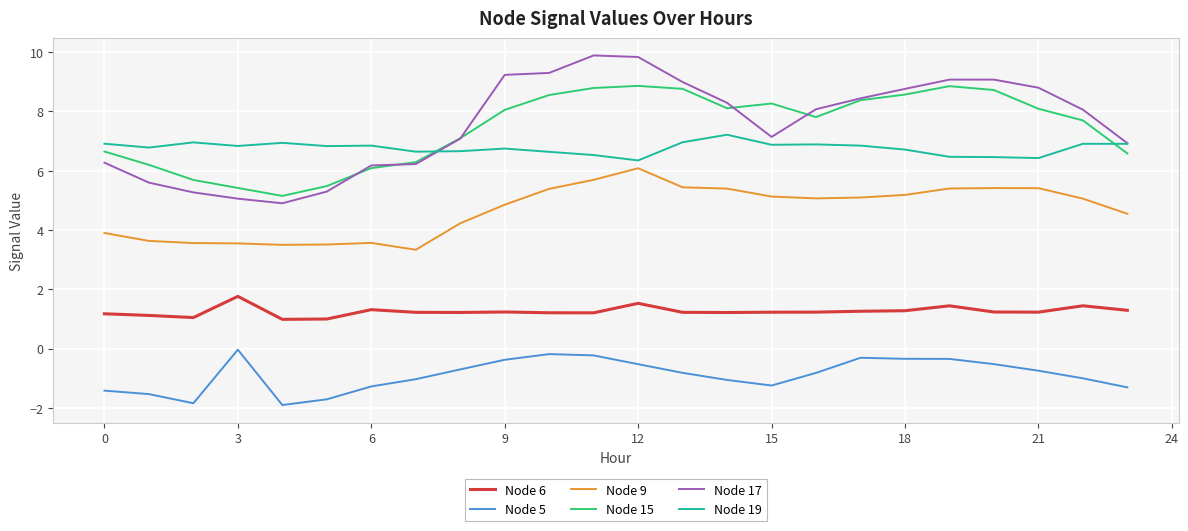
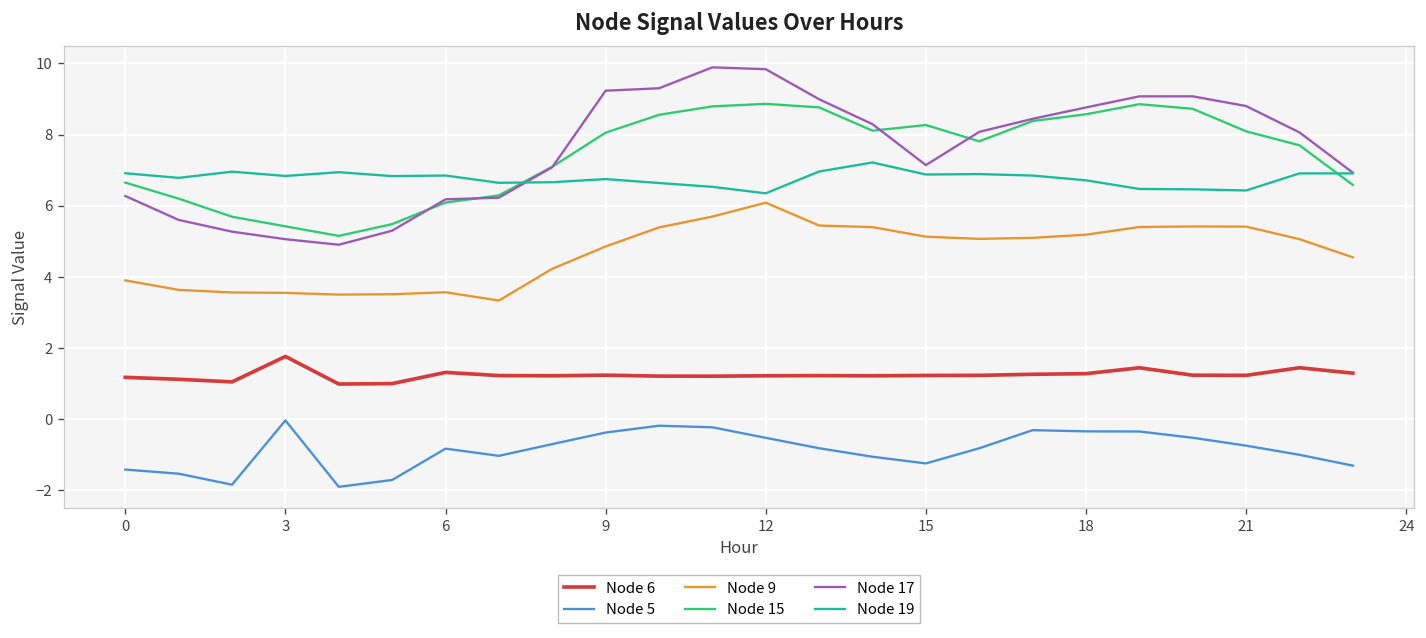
Node 5, 6: -1.3 -> -0.8
Node 6, 12: 1.5 -> 1.2
